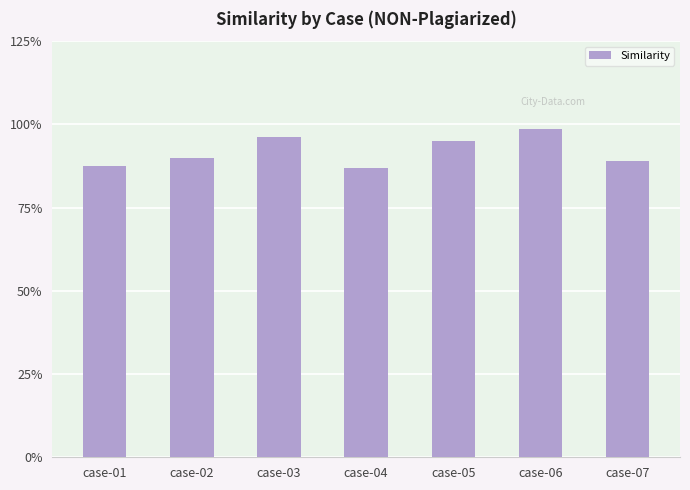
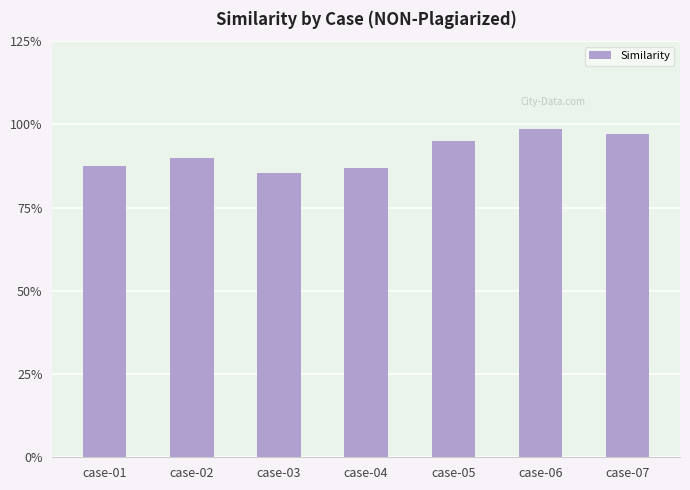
case-03: 96% -> 86%
case-07: 89% -> 97%
